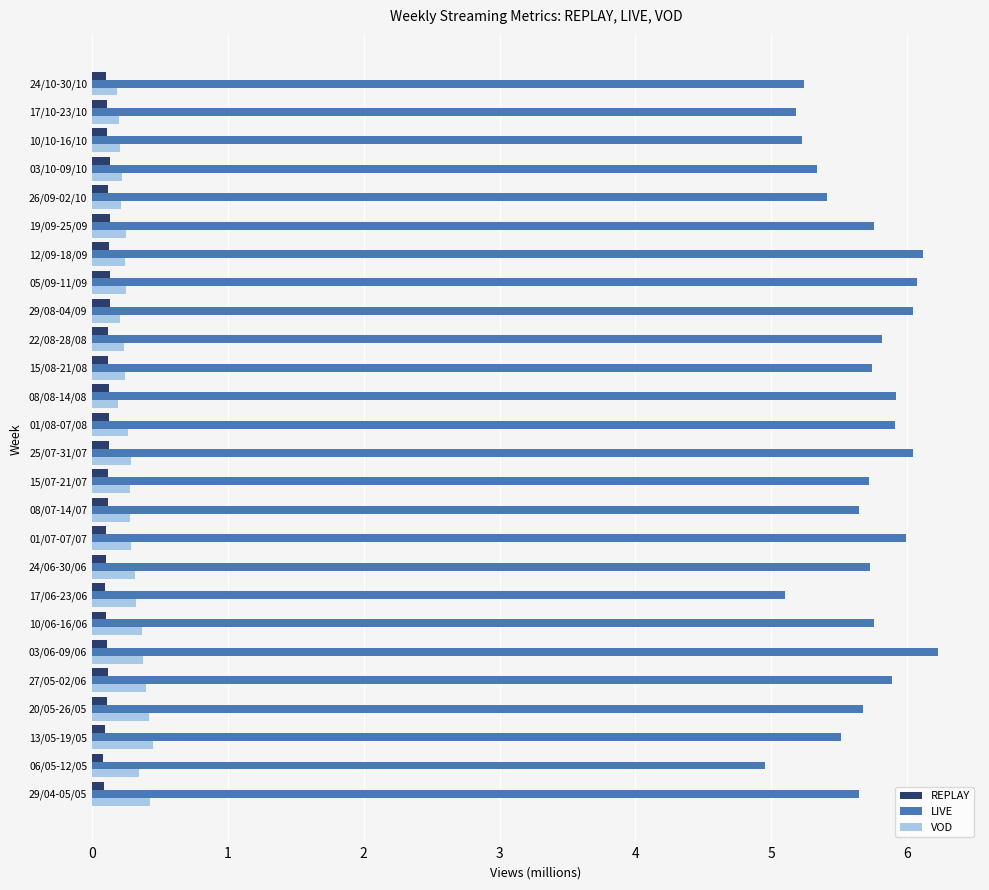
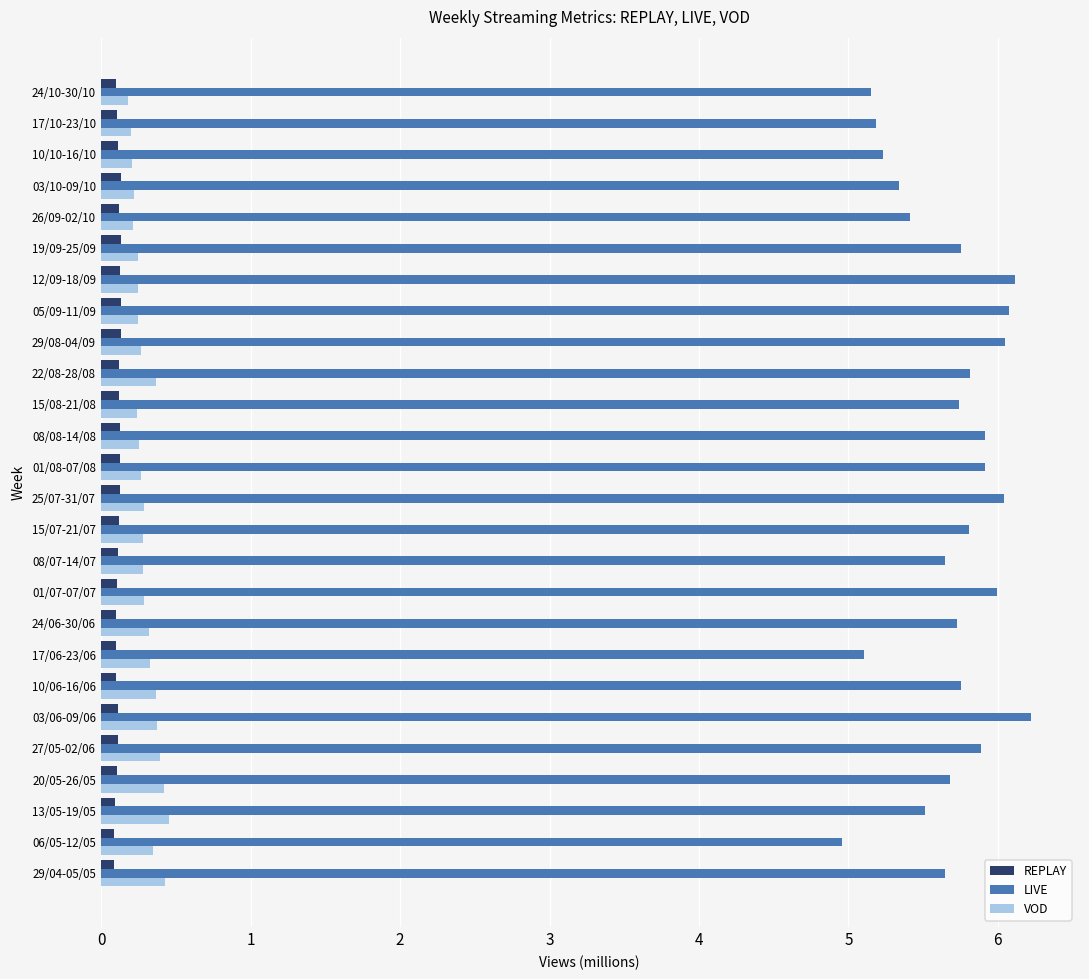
LIVE, 24/10-30/10: 5.24 -> 5.15
VOD, 29/08-04/09: 0.20 -> 0.26
VOD, 22/08-28/08: 0.24 -> 0.37
VOD, 08/08-14/08: 0.19 -> 0.25
LIVE, 15/07-21/07: 5.72 -> 5.80
